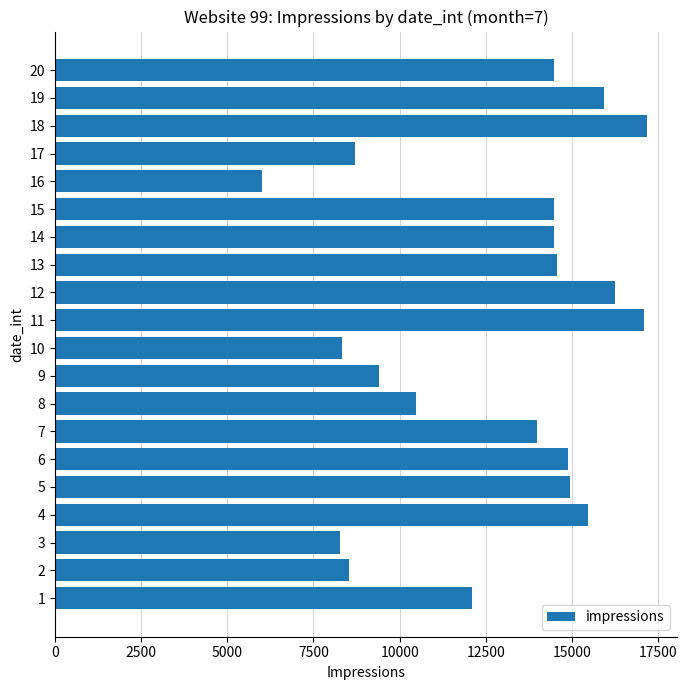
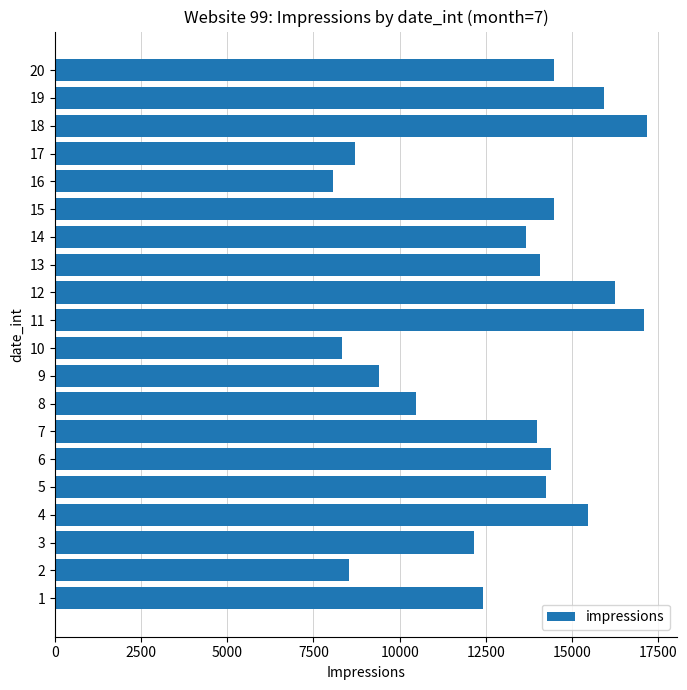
16: 6000 -> 8100
14: 14500 -> 13700
13: 14600 -> 14100
6: 14900 -> 14400
5: 14900 -> 14200
3: 8300 -> 12100
1: 12100 -> 12400
